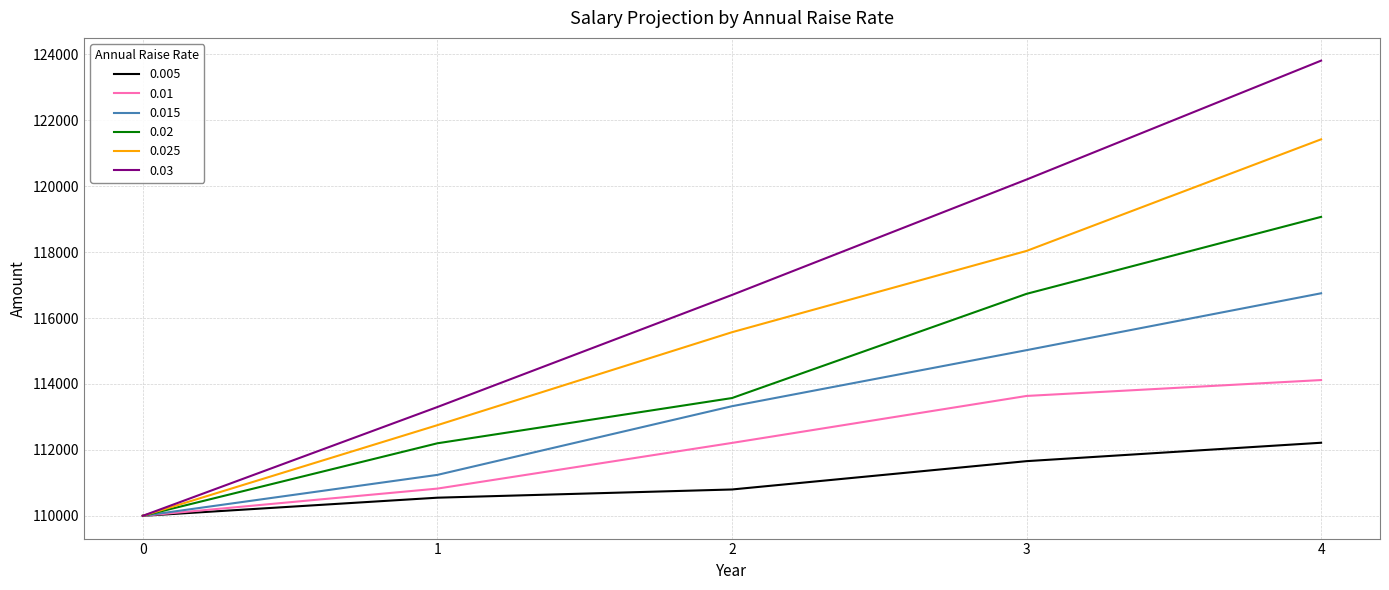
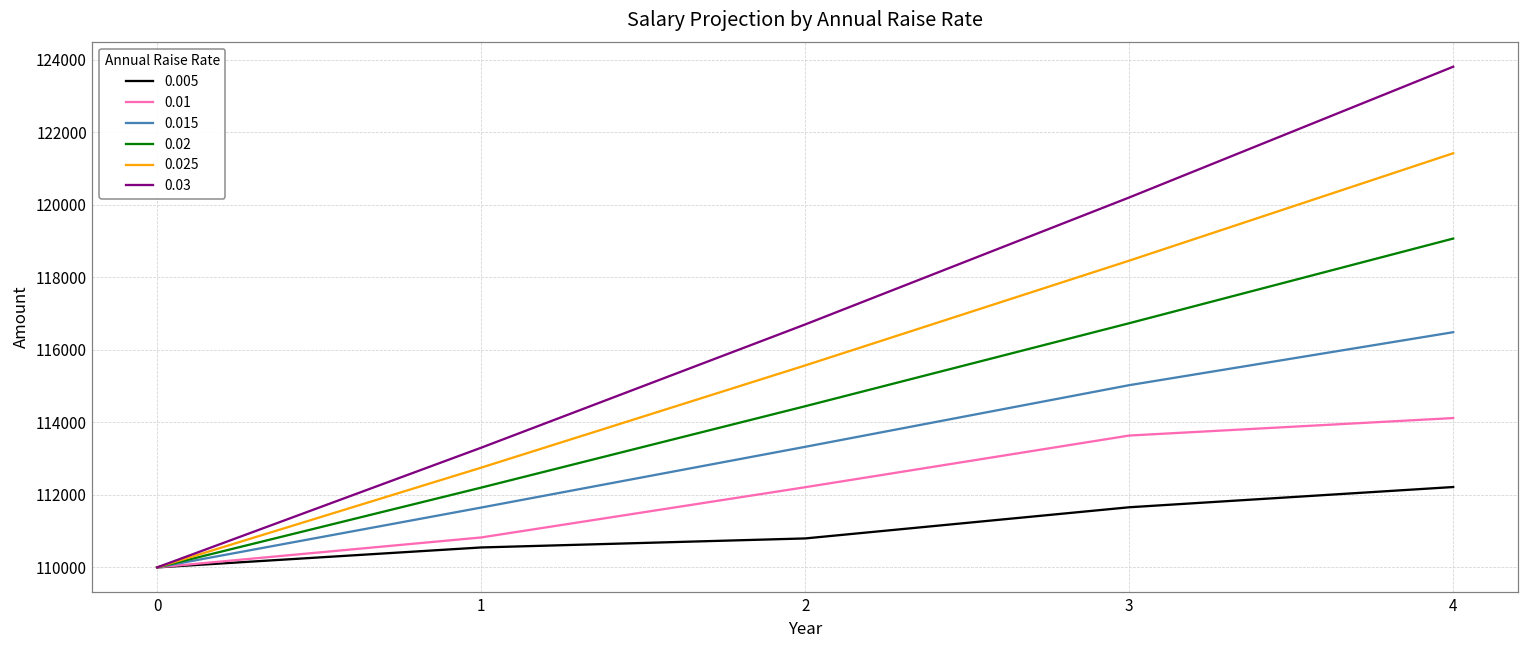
0.015, 1: 111200 -> 111700
0.02, 2: 113600 -> 114400
0.025, 3: 118000 -> 118500
0.015, 4: 116700 -> 116500
